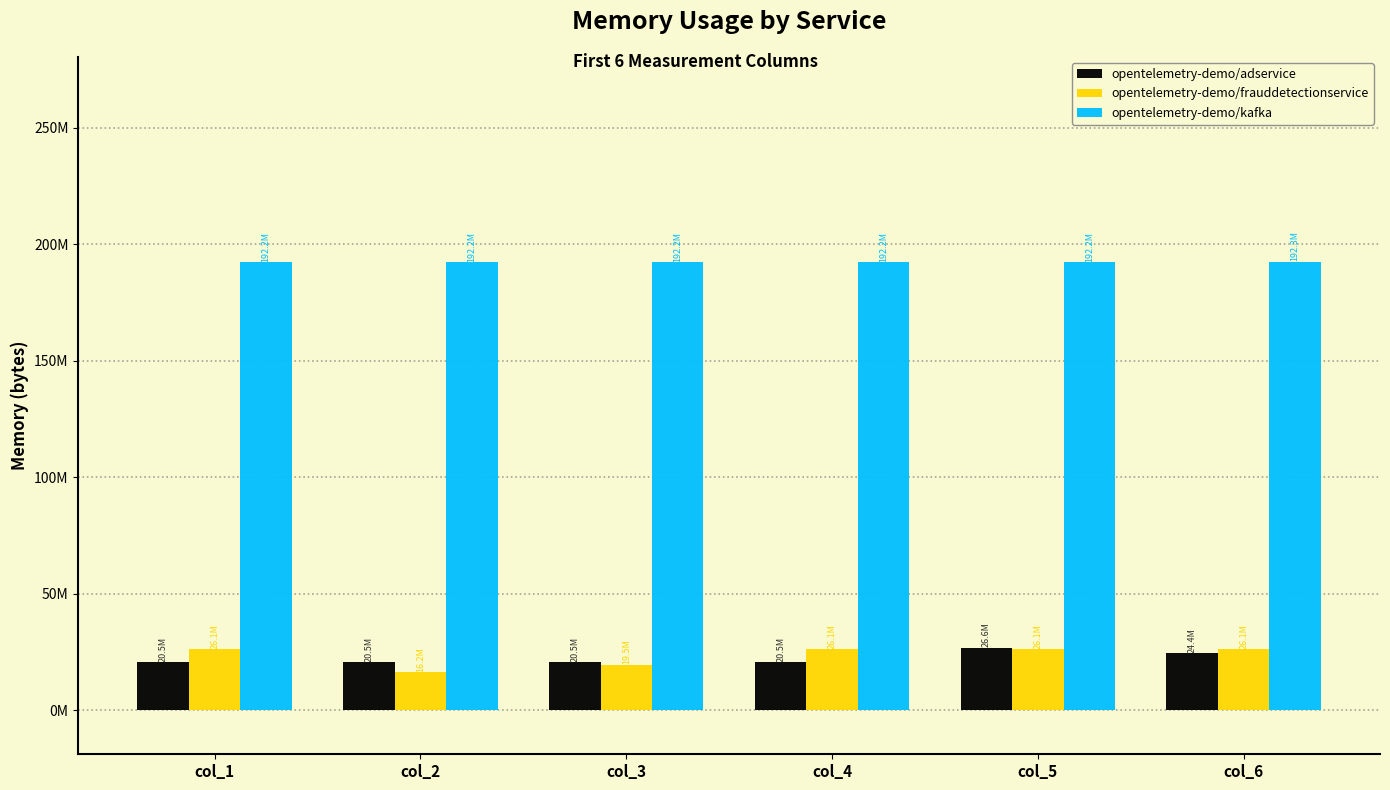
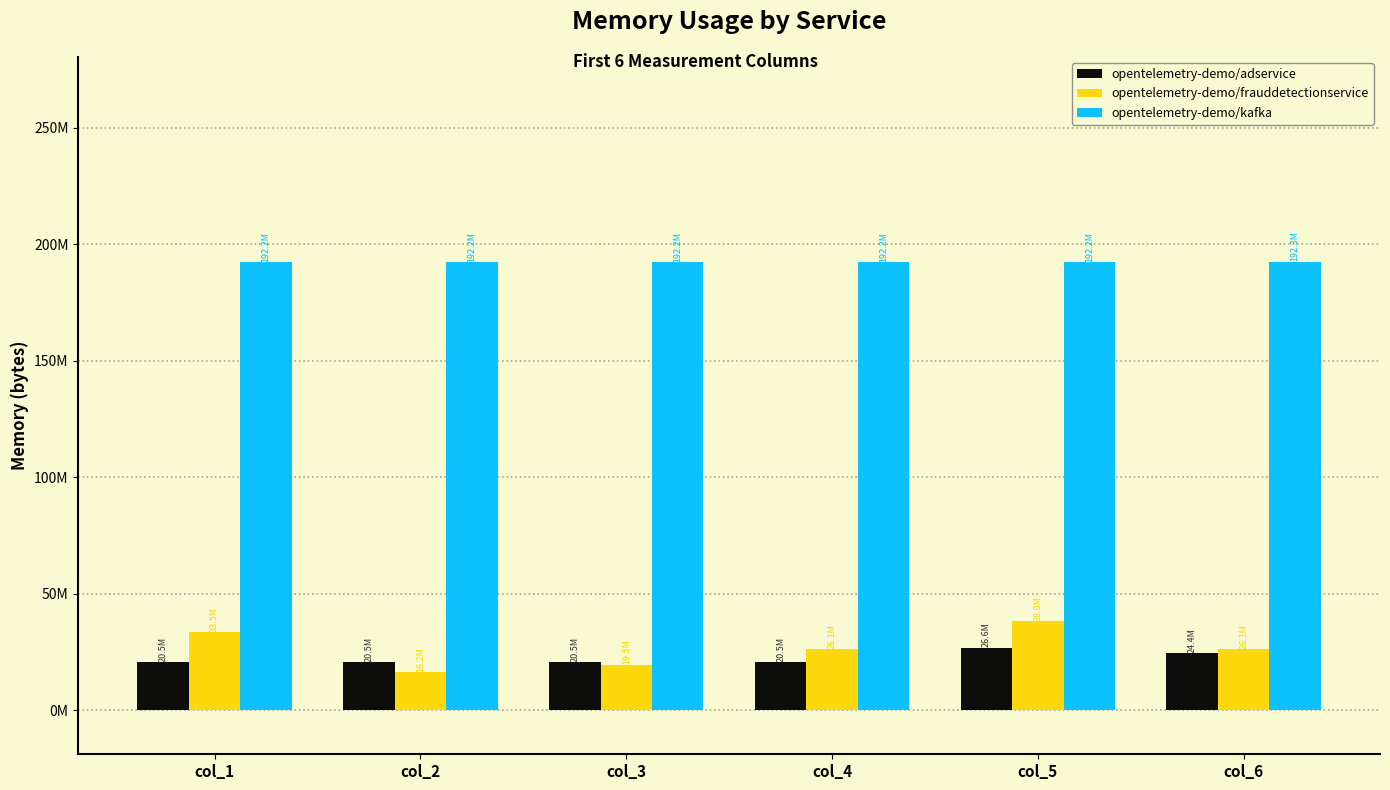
opentelemetry-demo/frauddetectionservice, col_1: 26.1M -> 33.5M
opentelemetry-demo/frauddetectionservice, col_5: 26.1M -> 38.0M
